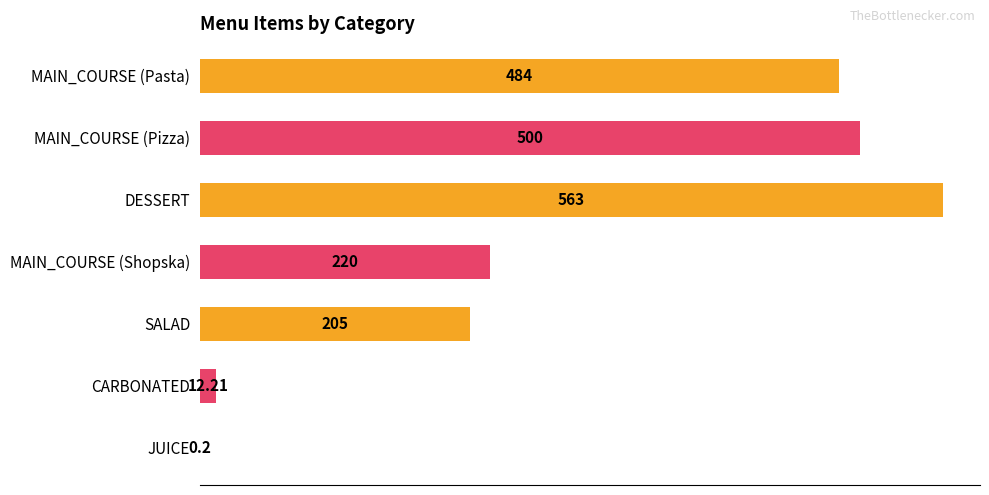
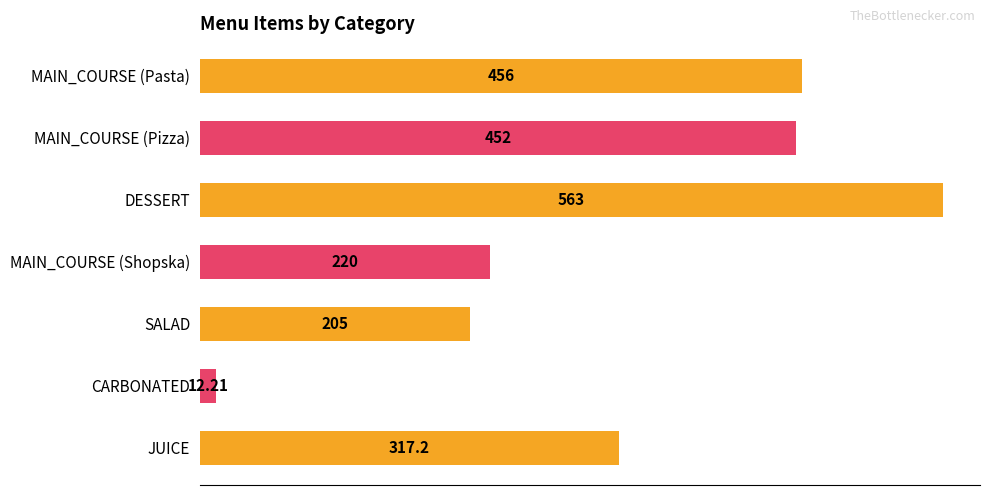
MAIN_COURSE (Pasta): 484 -> 456
MAIN_COURSE (Pizza): 500 -> 452
JUICE: 0.2 -> 317.2
